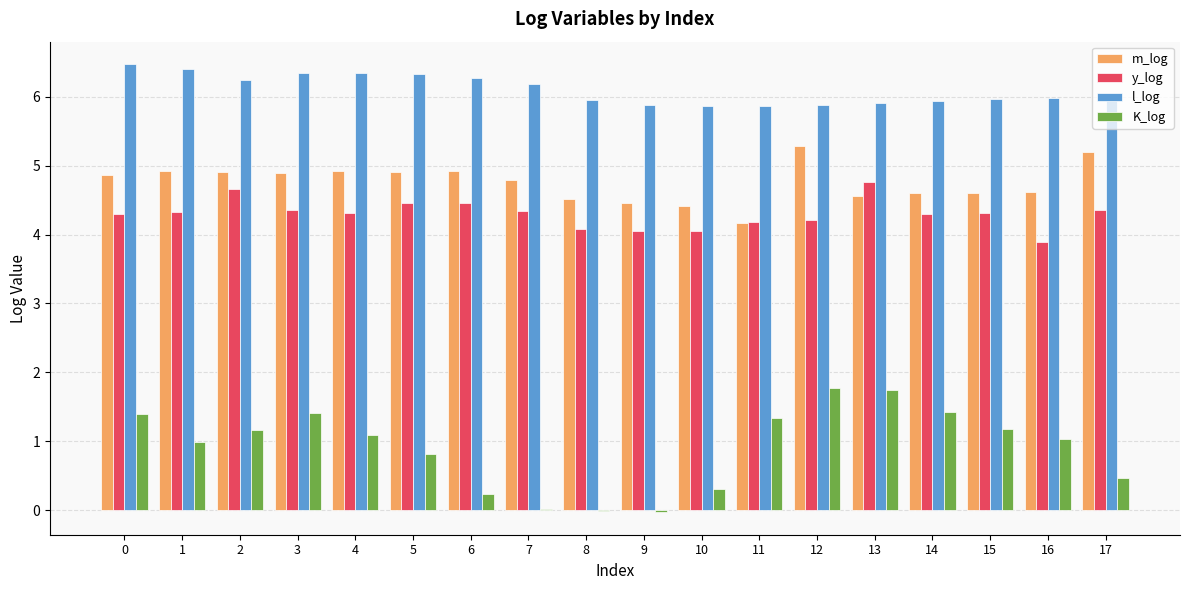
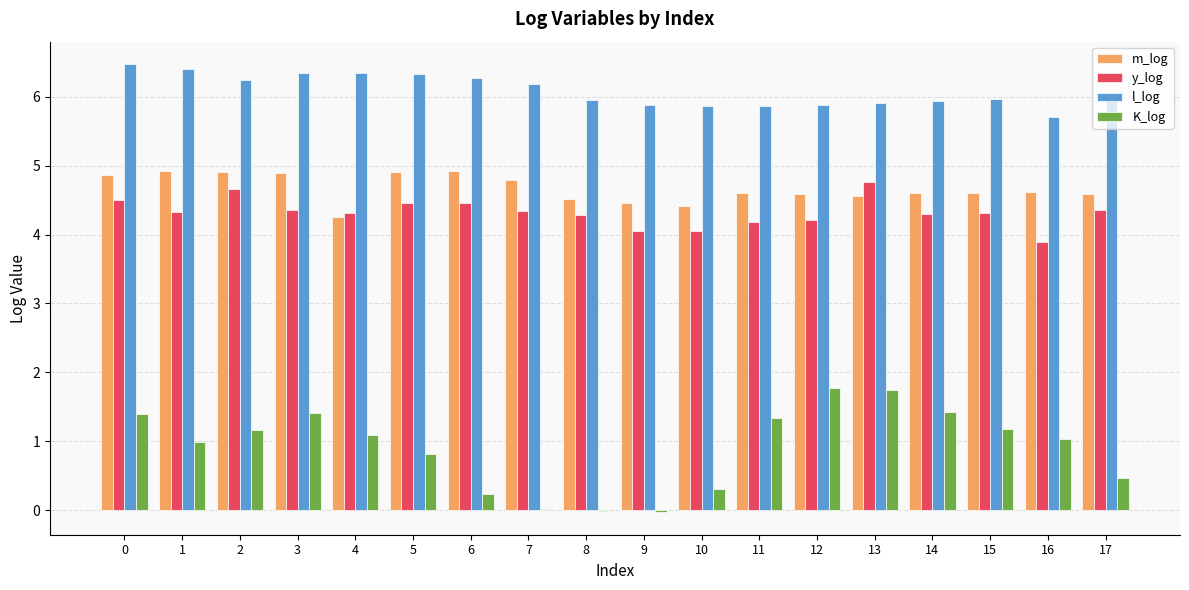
y_log, 0: 4.3 -> 4.5
m_log, 4: 4.9 -> 4.3
y_log, 8: 4.1 -> 4.3
m_log, 11: 4.2 -> 4.6
m_log, 12: 5.3 -> 4.6
l_log, 16: 6.0 -> 5.7
m_log, 17: 5.2 -> 4.6
